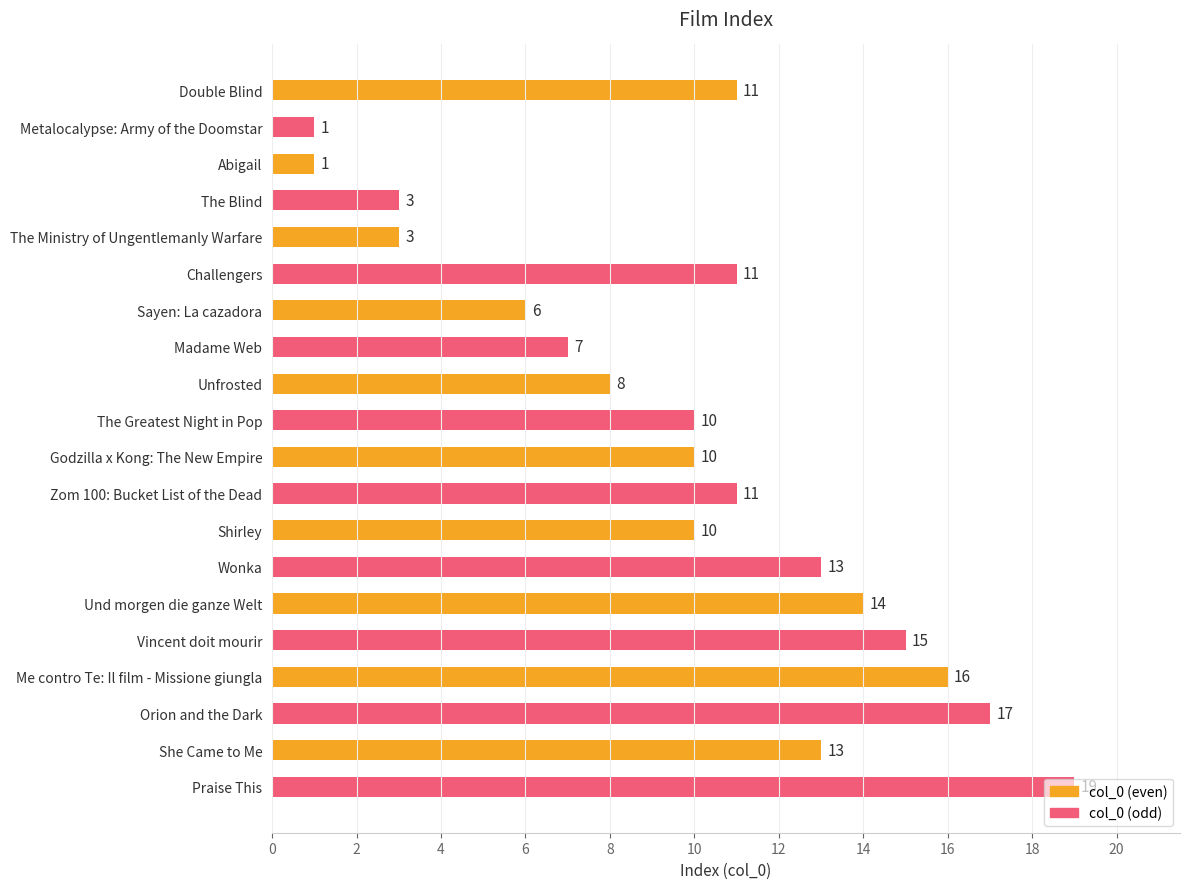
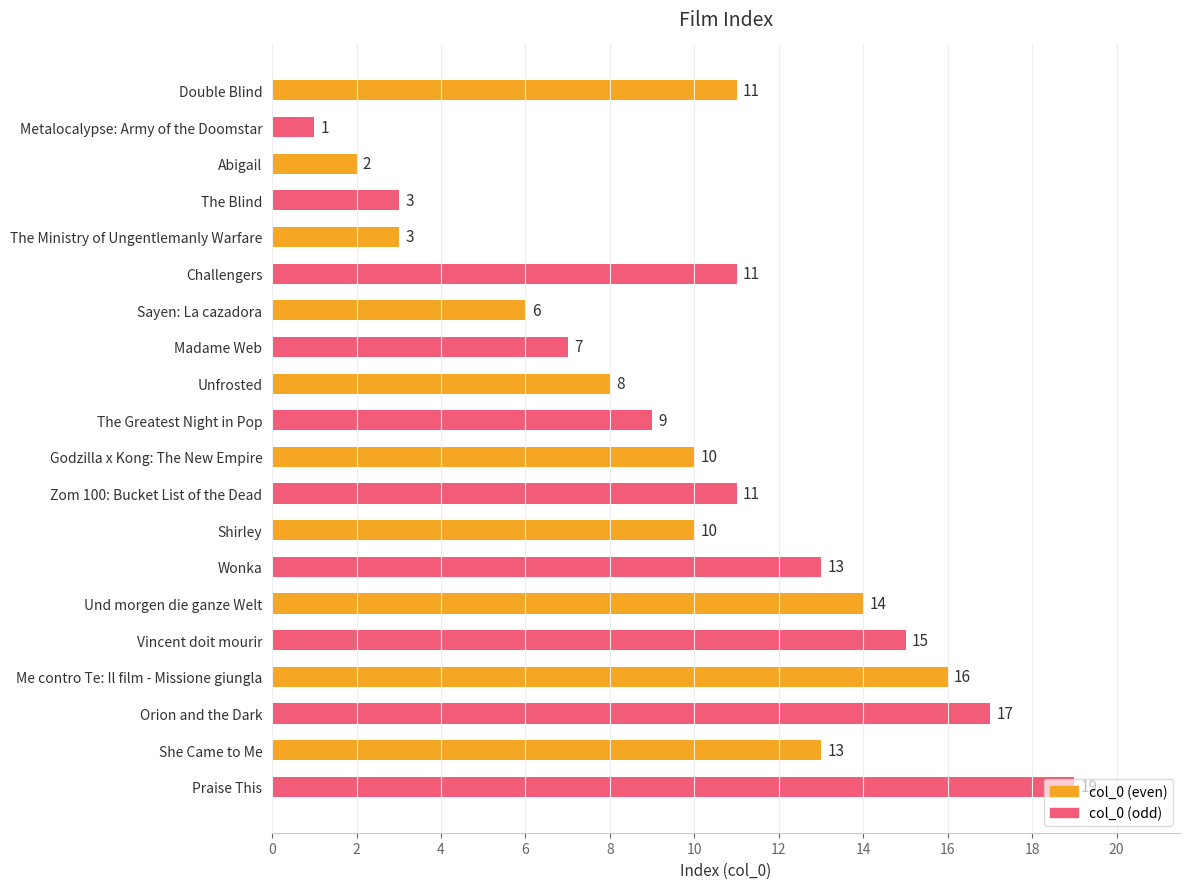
Abigail: 1 -> 2
The Greatest Night in Pop: 10 -> 9
